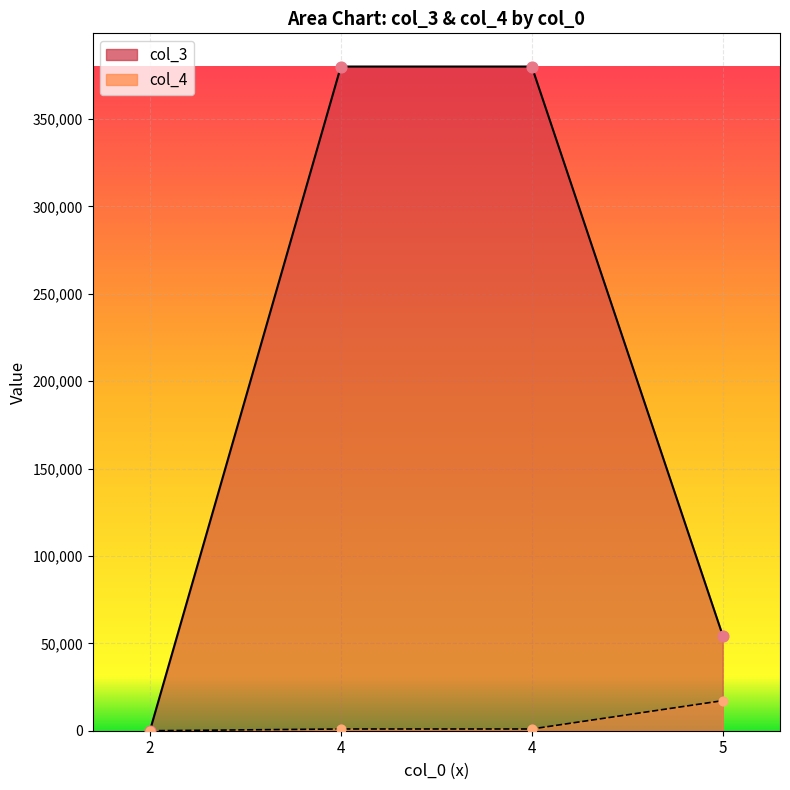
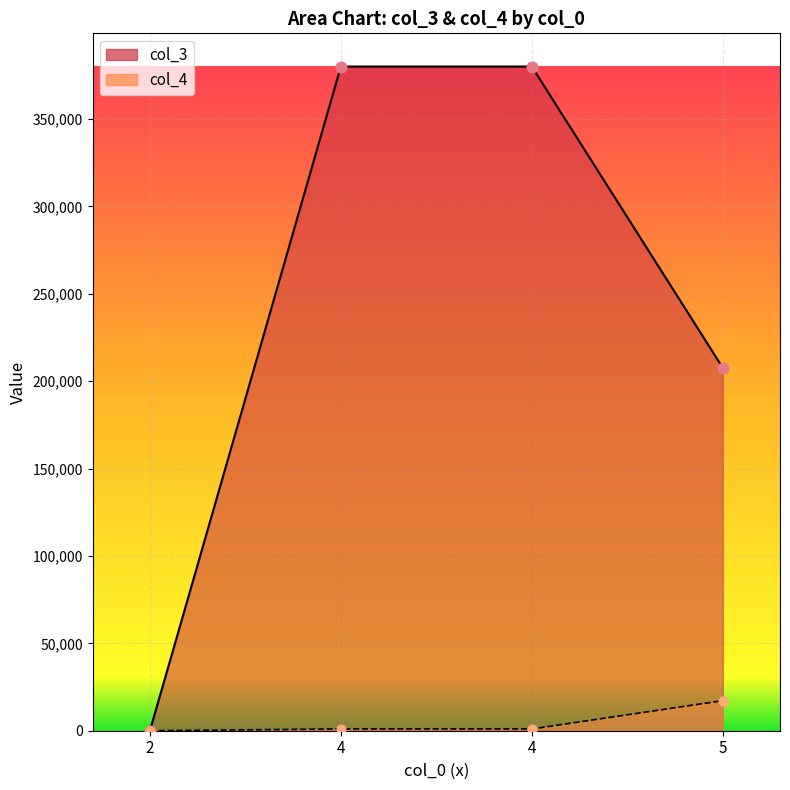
col_3, 5: 54,000 -> 208,000
